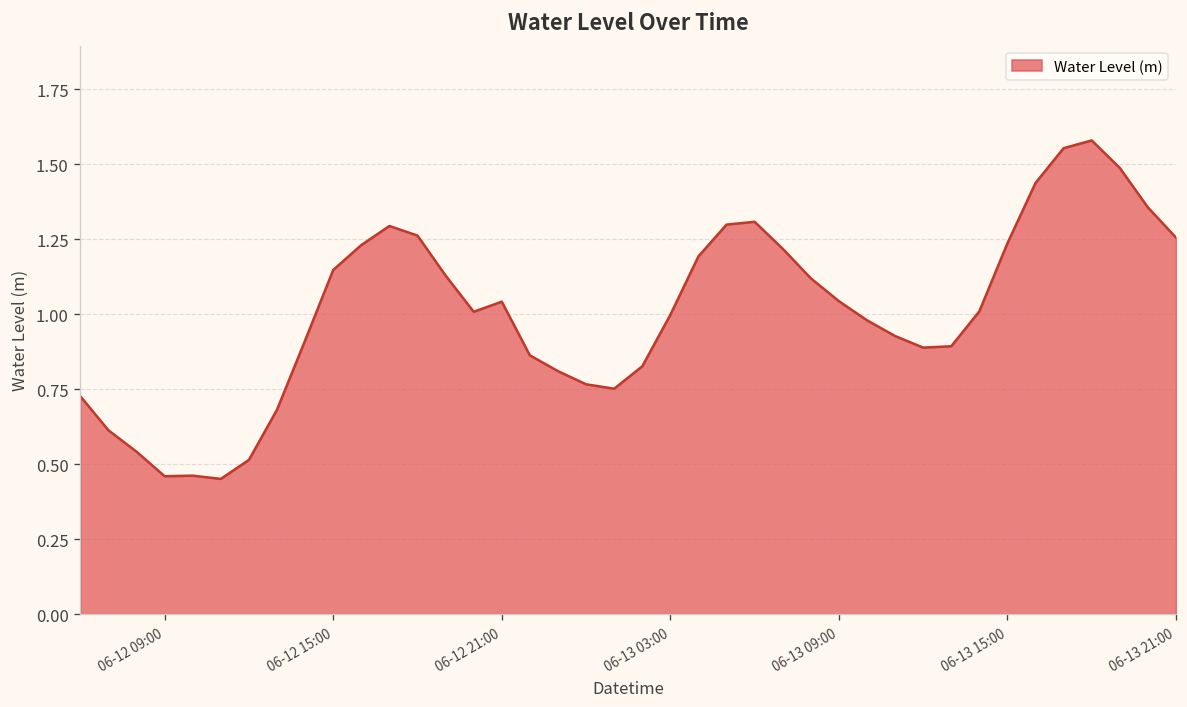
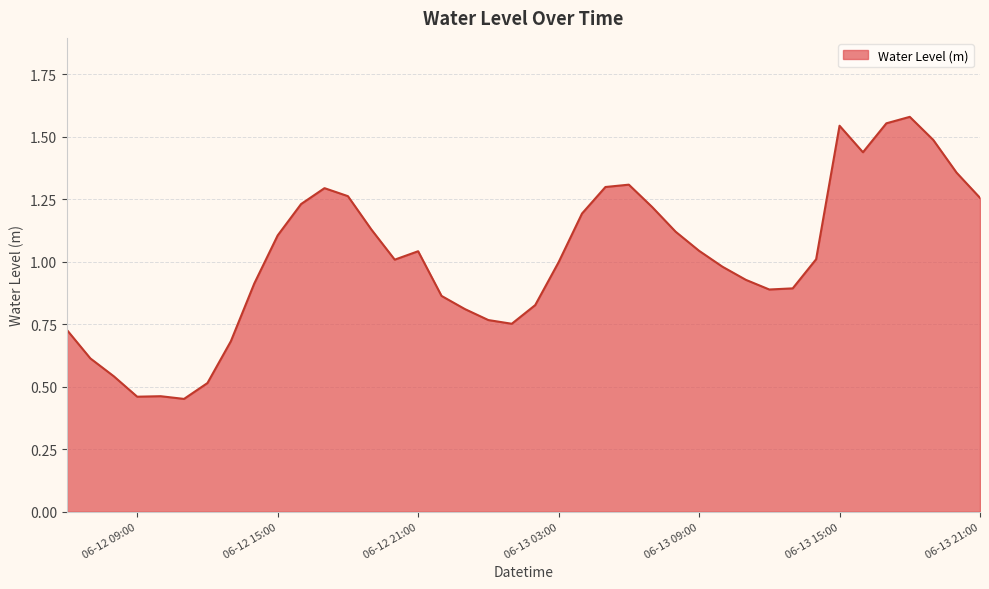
06-12 15:00: 1.15 -> 1.10
06-13 15:00: 1.24 -> 1.54
